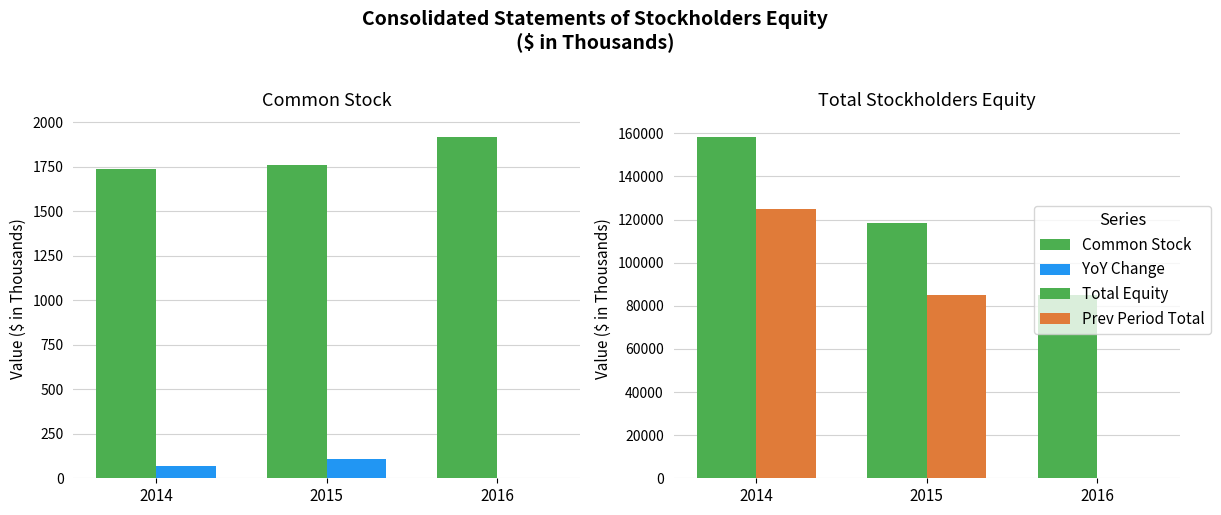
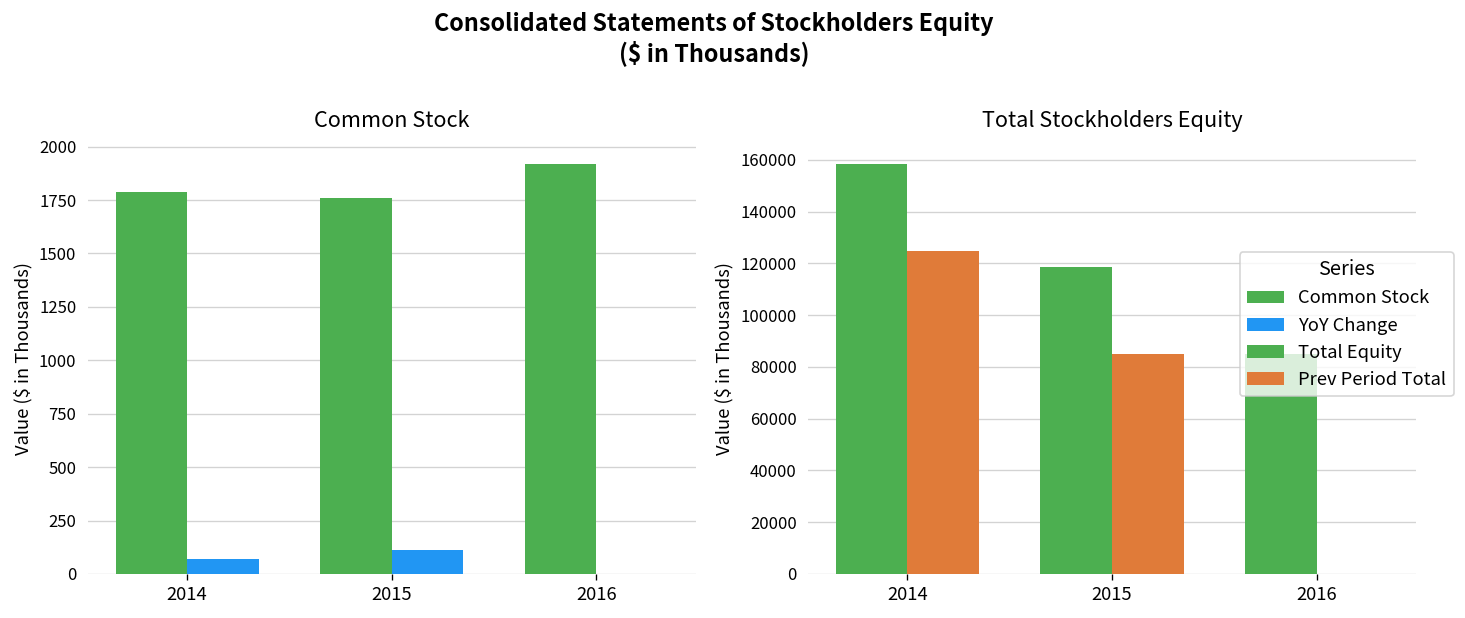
Common Stock, Common Stock, 2014: 1740 -> 1790
